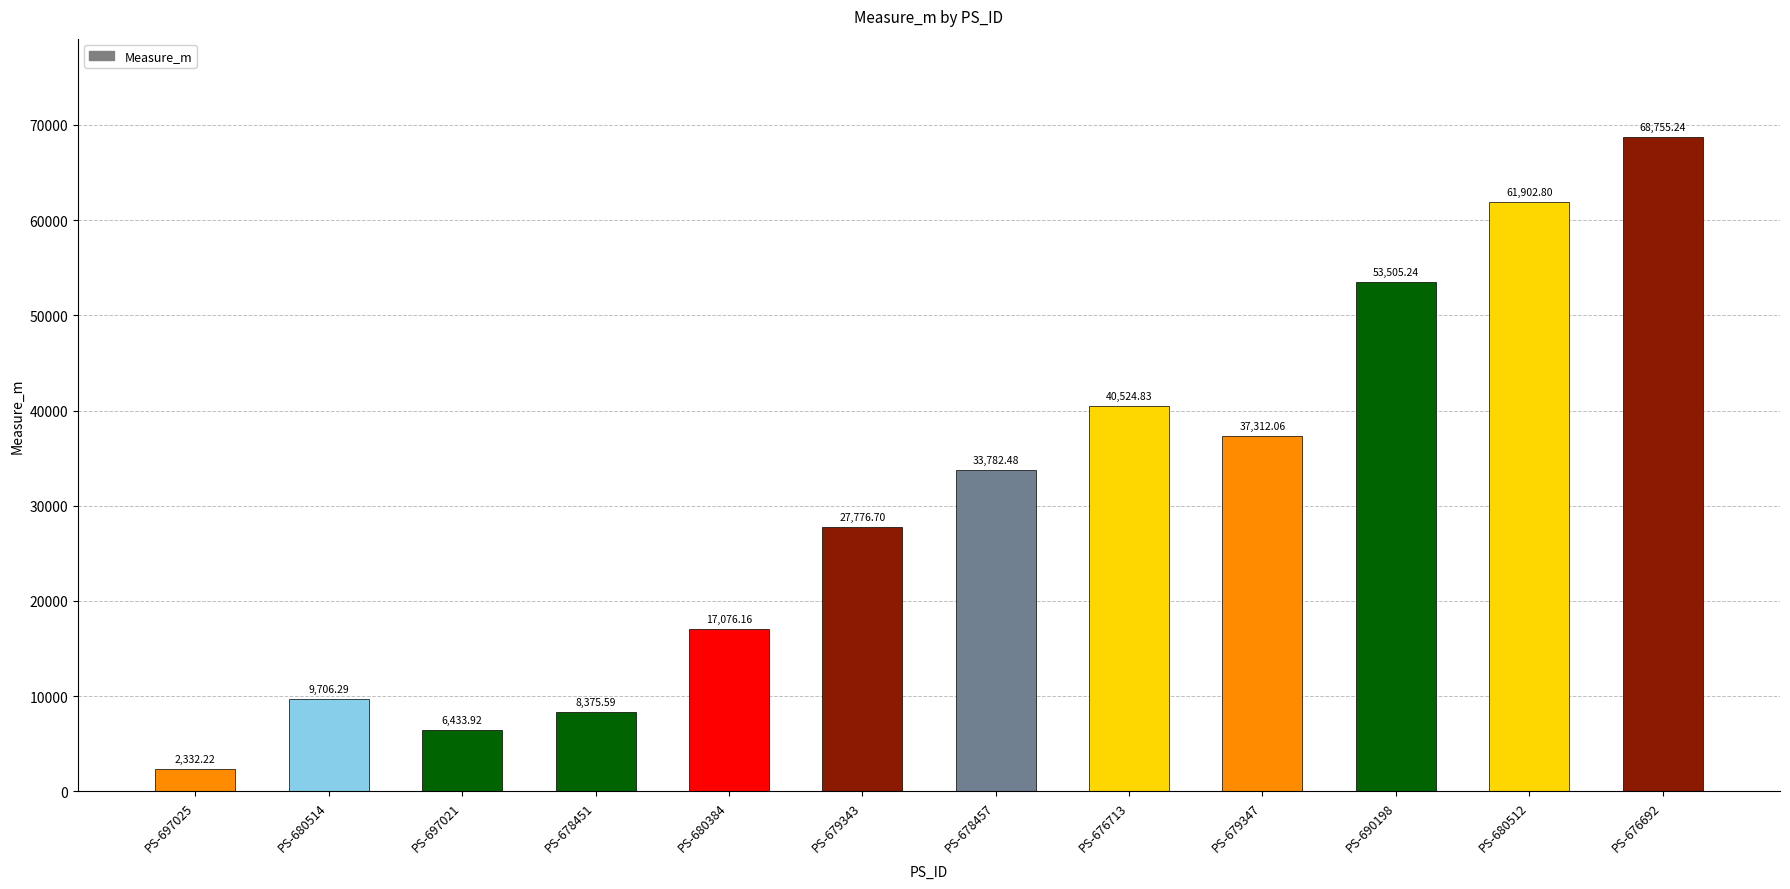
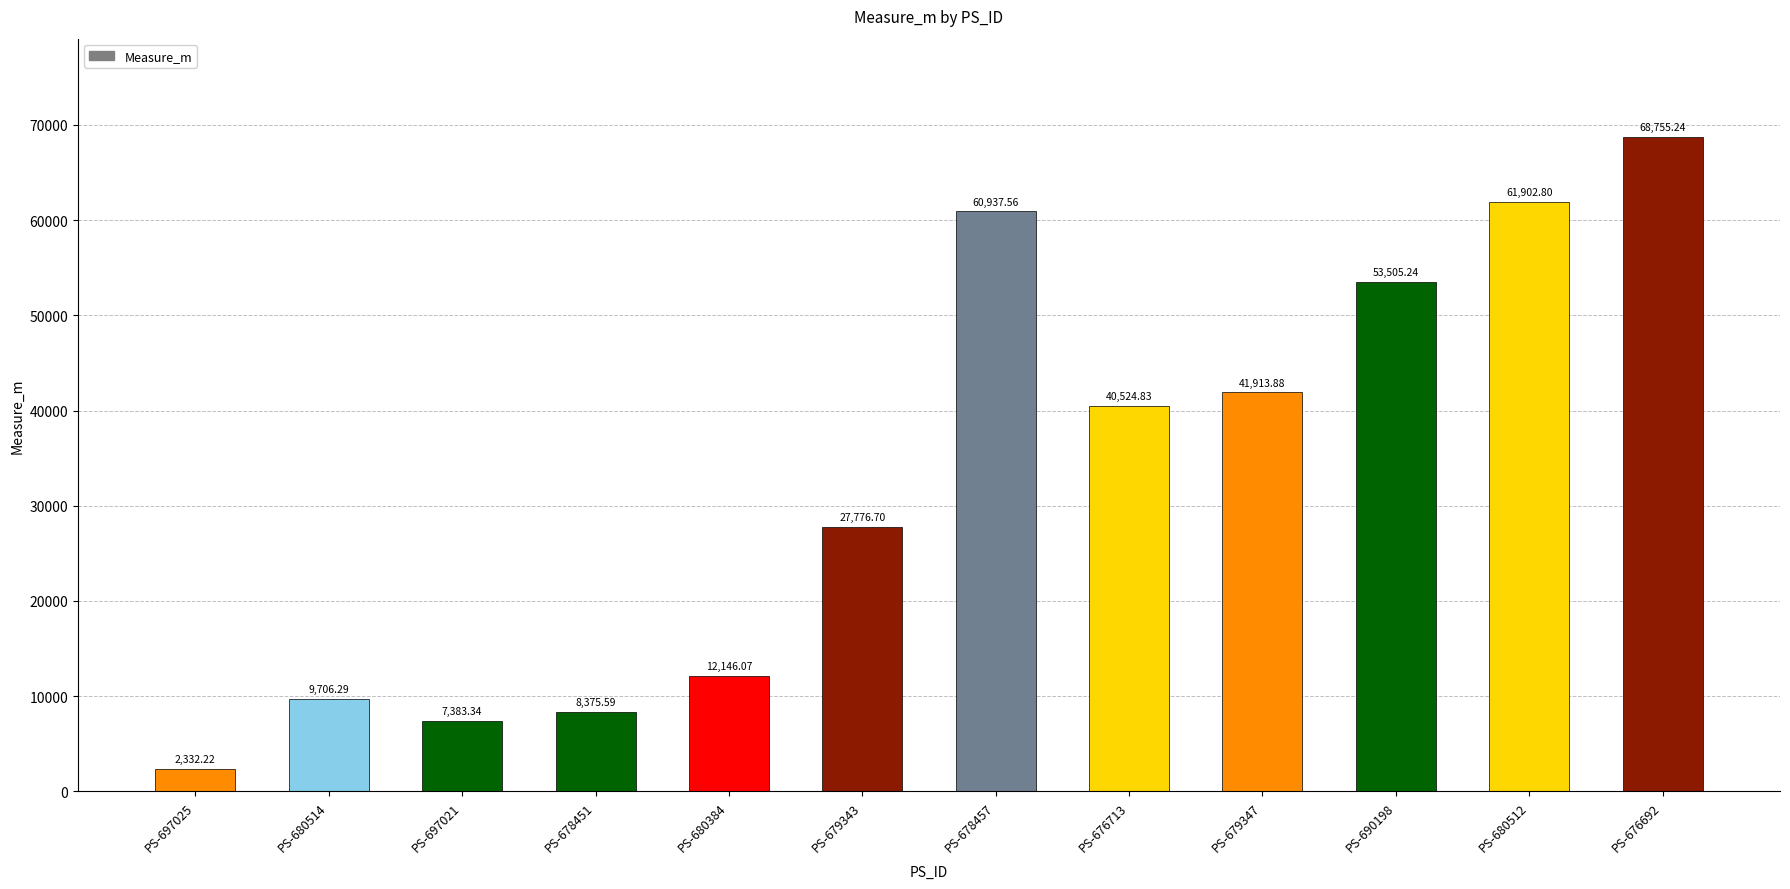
PS-697021: 6,433.92 -> 7,383.34
PS-680384: 17,076.16 -> 12,146.07
PS-678457: 33,782.48 -> 60,937.56
PS-679347: 37,312.06 -> 41,913.88
